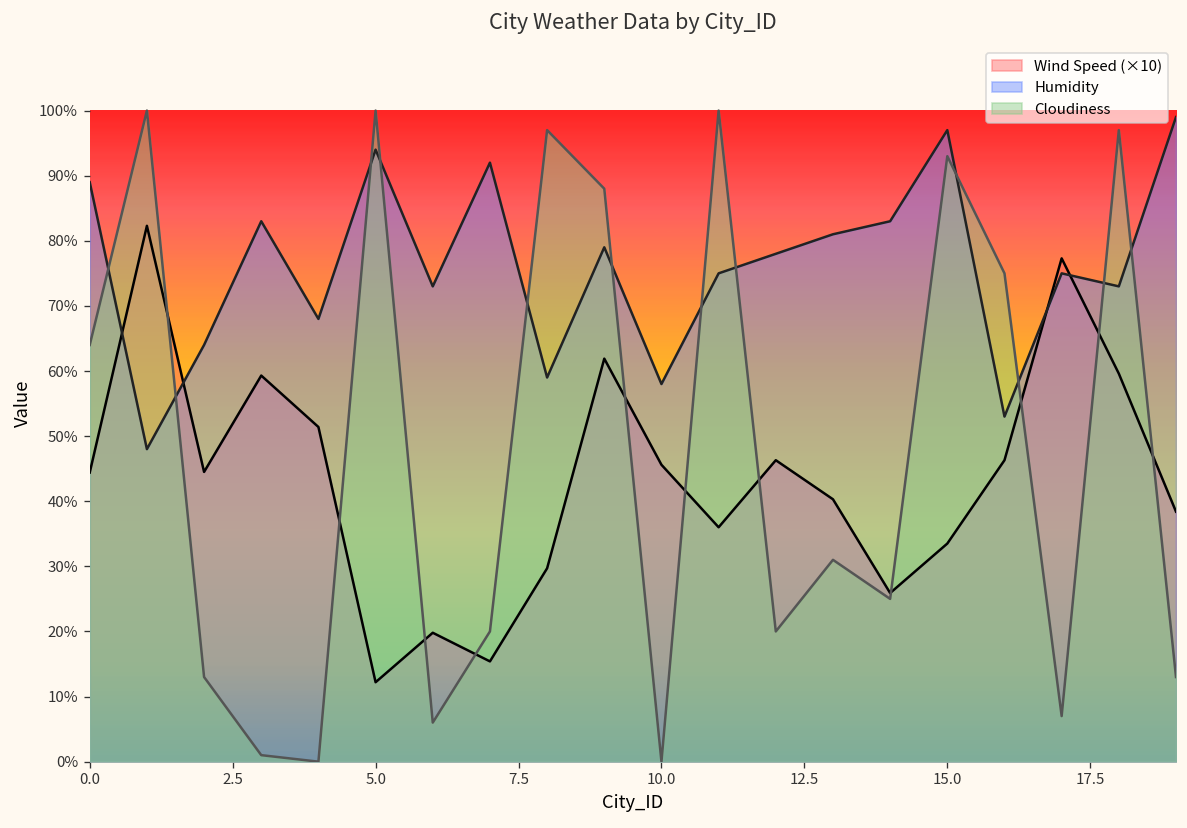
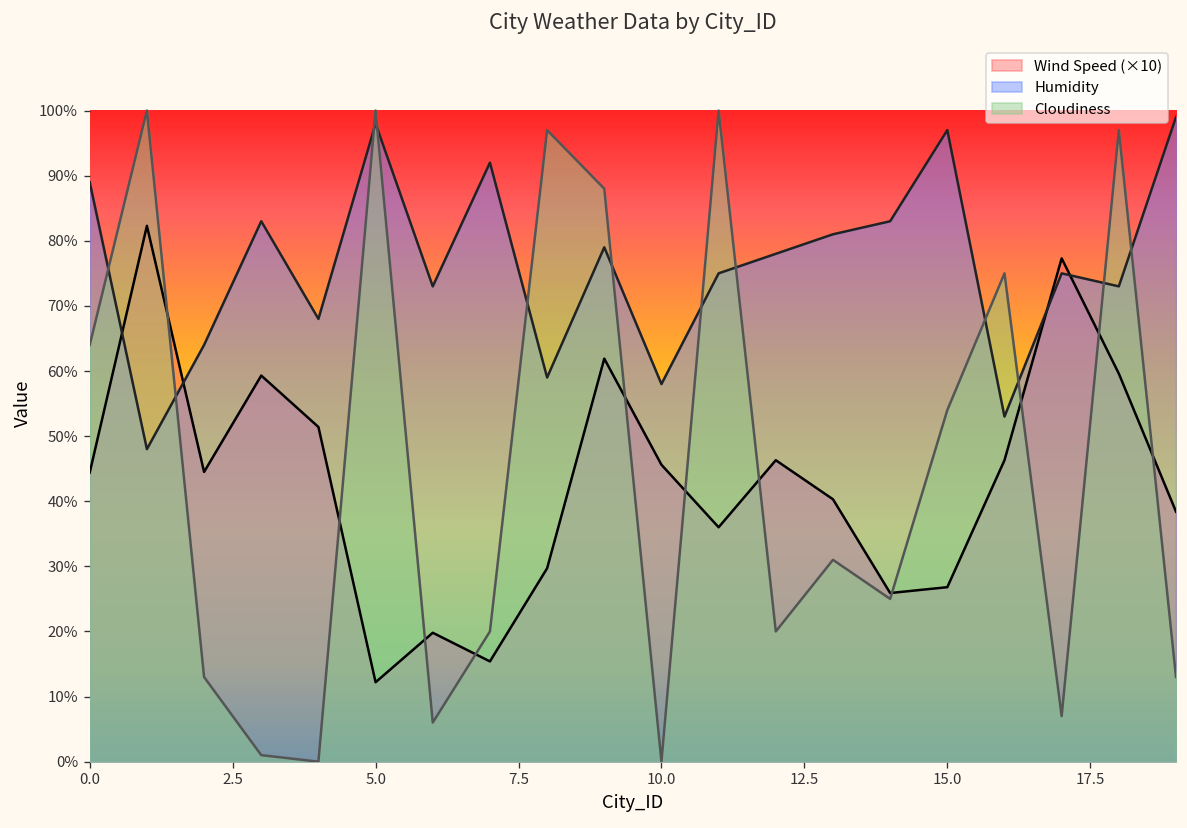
Humidity, 5.0: 94% -> 98%
Wind Speed (×10), 15.0: 34% -> 27%
Cloudiness, 15.0: 93% -> 54%
